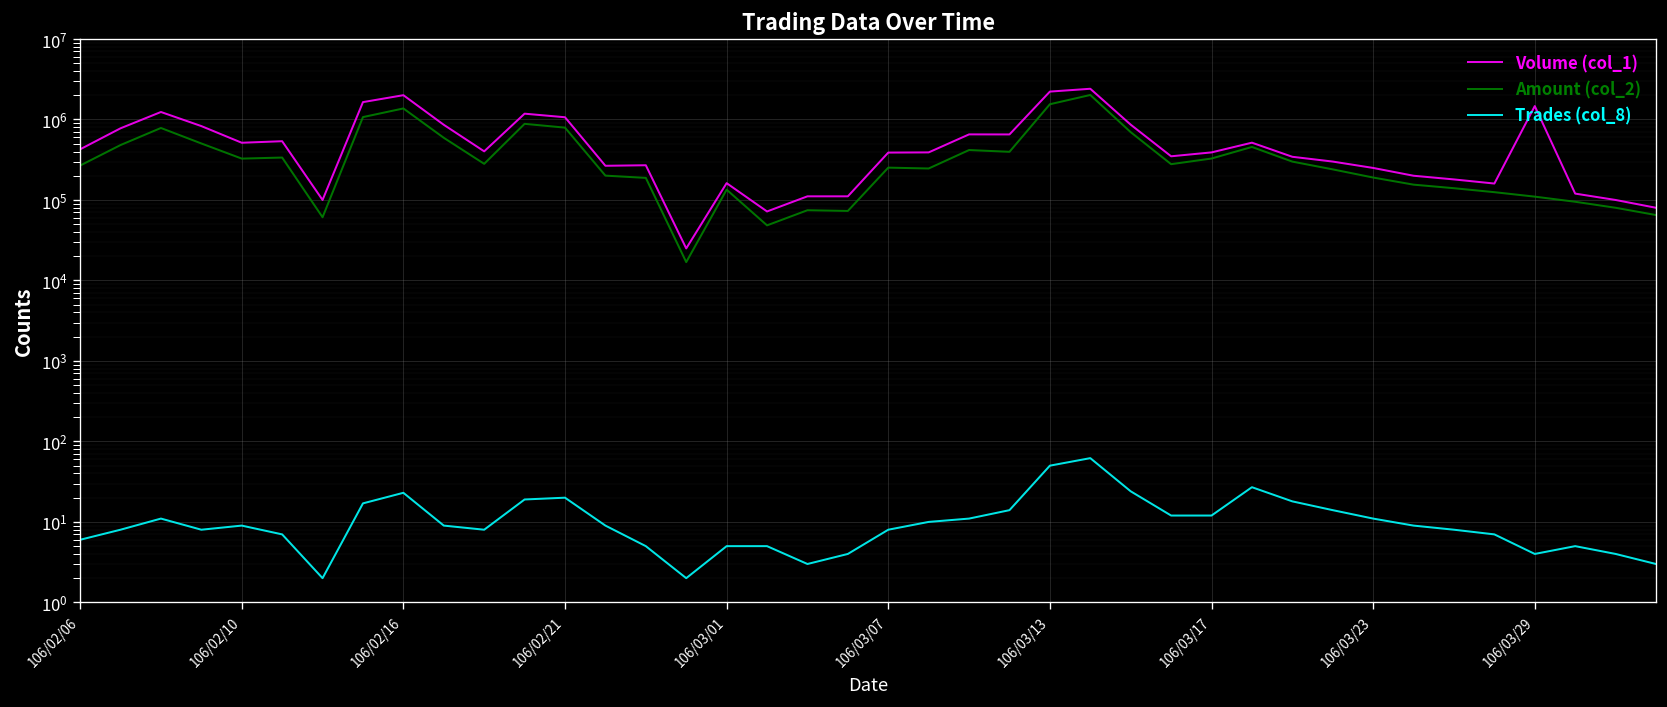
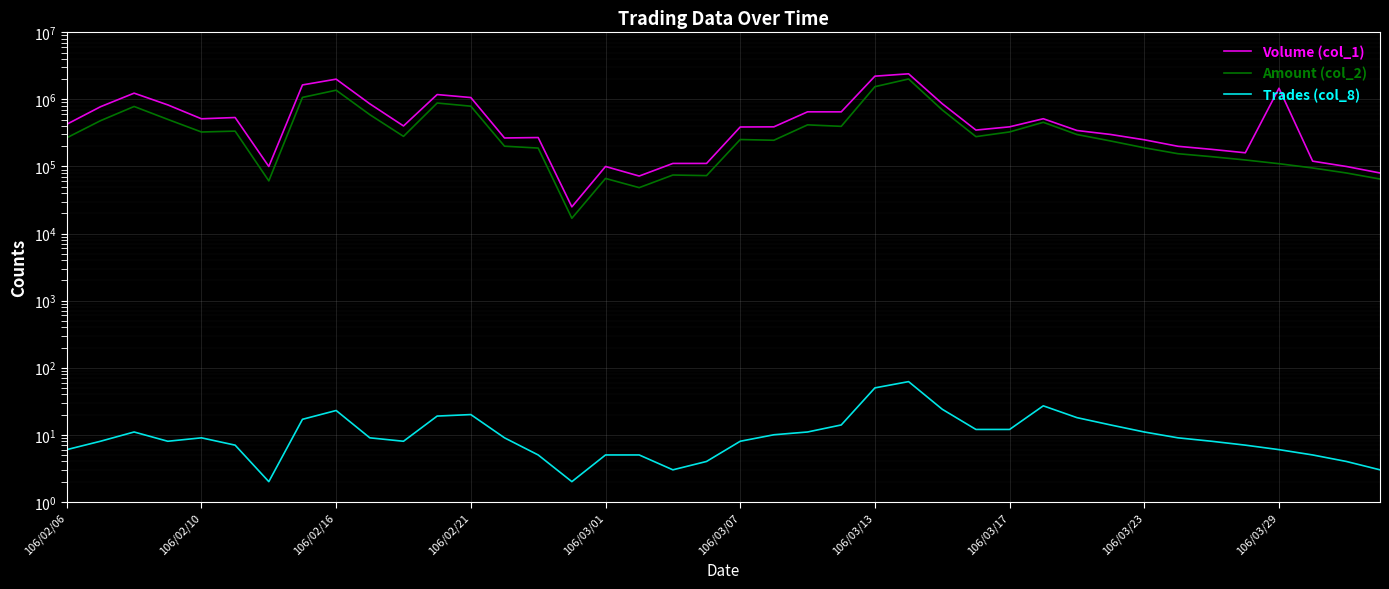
Volume (col_1), 106/03/01: 160000 -> 100000
Amount (col_2), 106/03/01: 130000 -> 70000
Trades (col_8), 106/03/29: 4 -> 6
